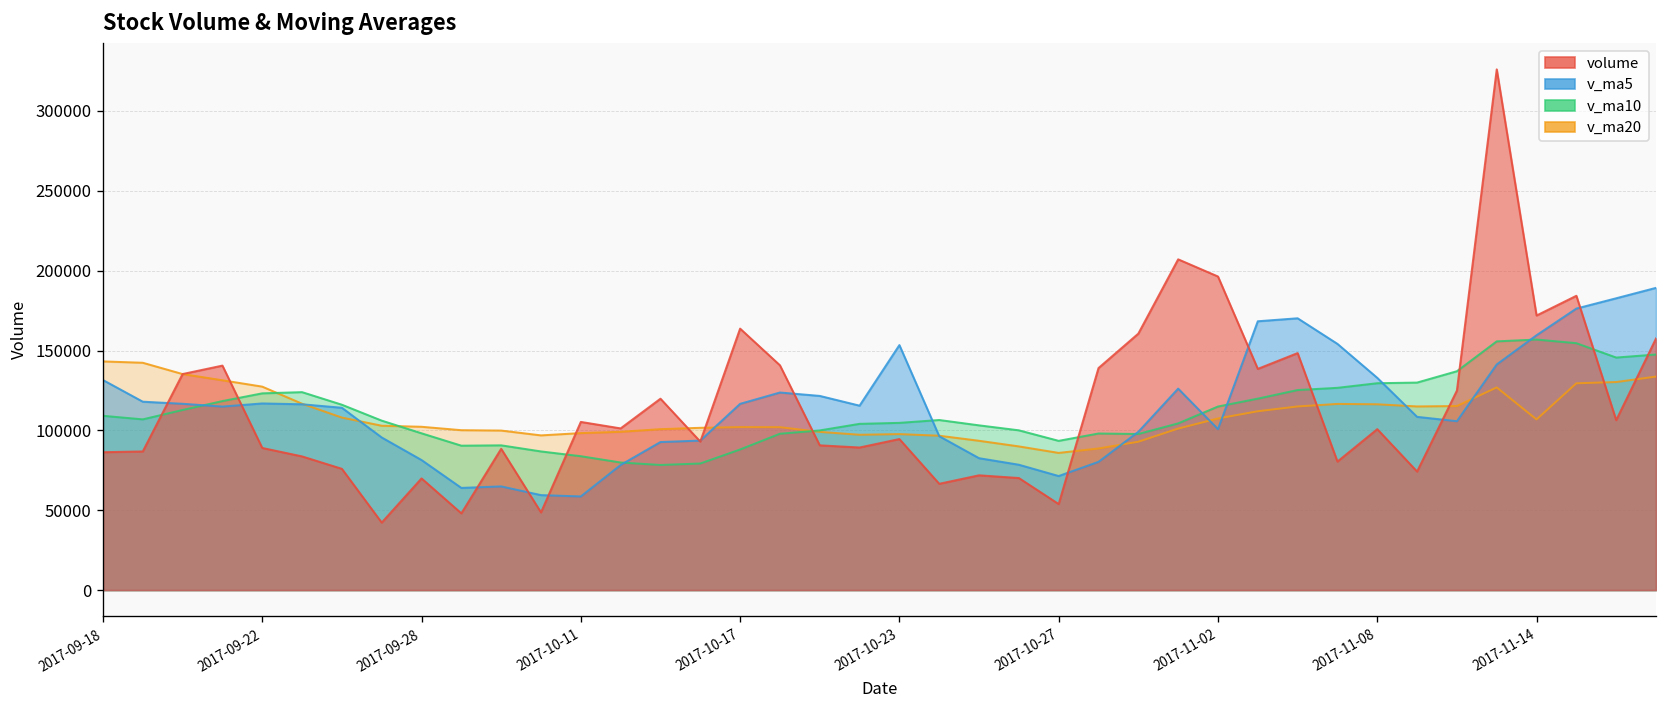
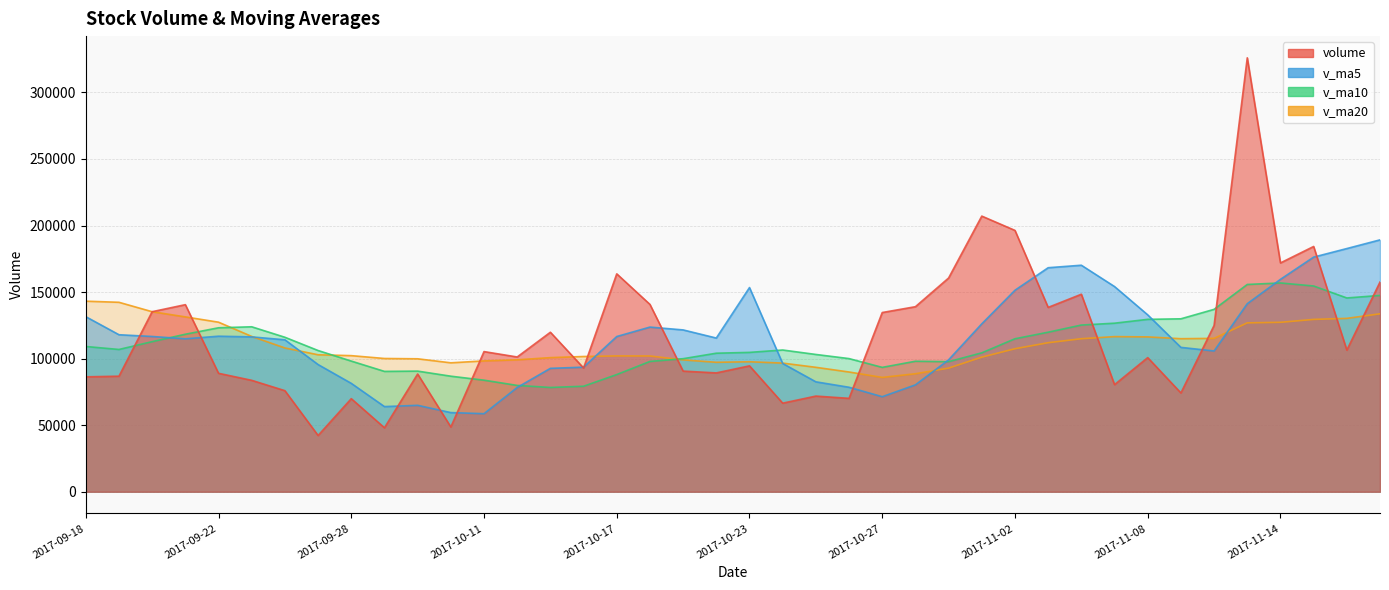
volume, 2017-10-27: 54000 -> 135000
v_ma5, 2017-11-02: 101000 -> 151000
v_ma20, 2017-11-14: 107000 -> 127000
